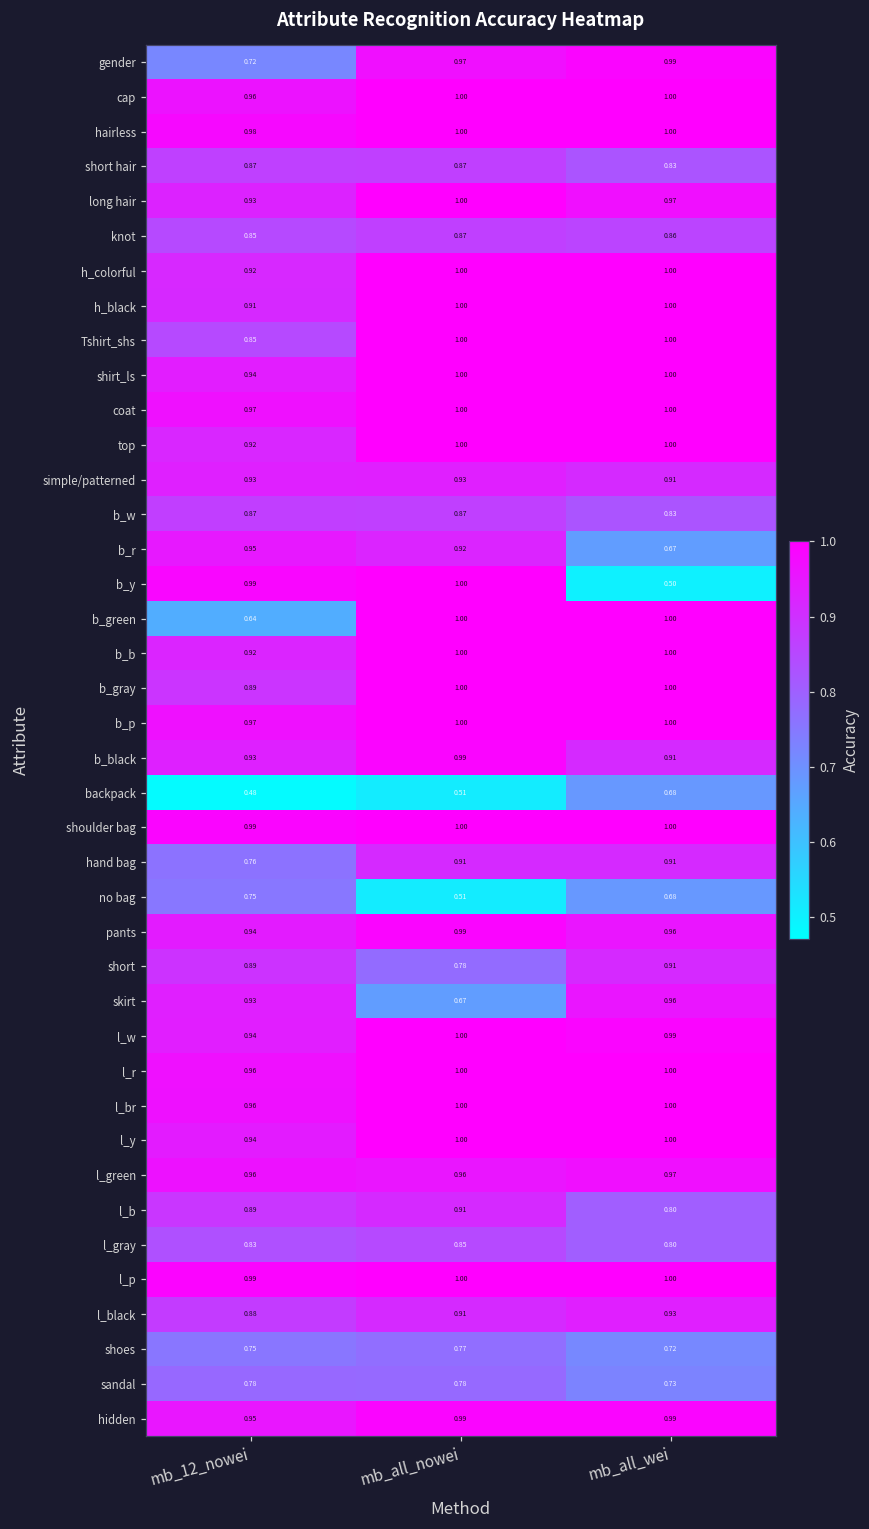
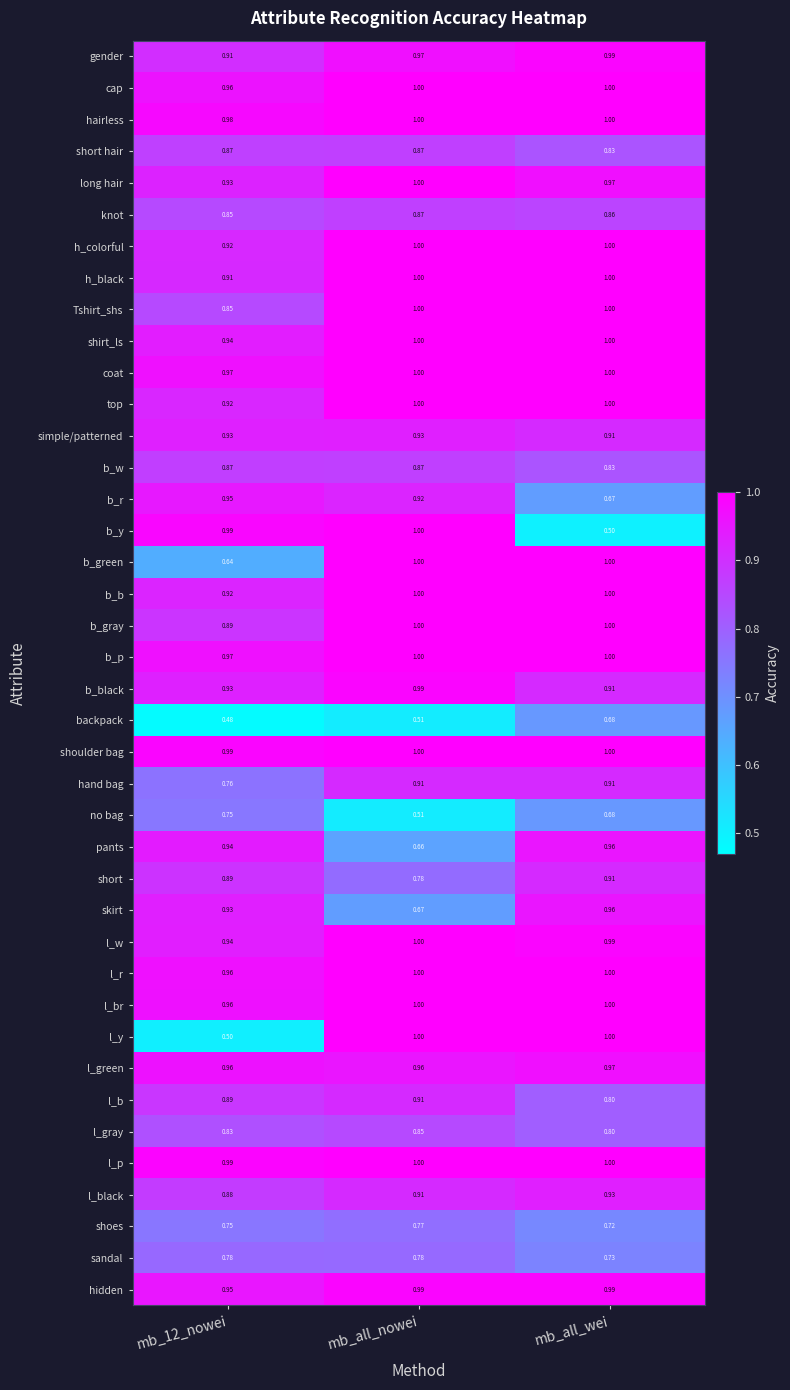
gender, mb_12_nowei: 0.72 -> 0.91
pants, mb_all_nowei: 0.99 -> 0.66
l_y, mb_12_nowei: 0.94 -> 0.50
